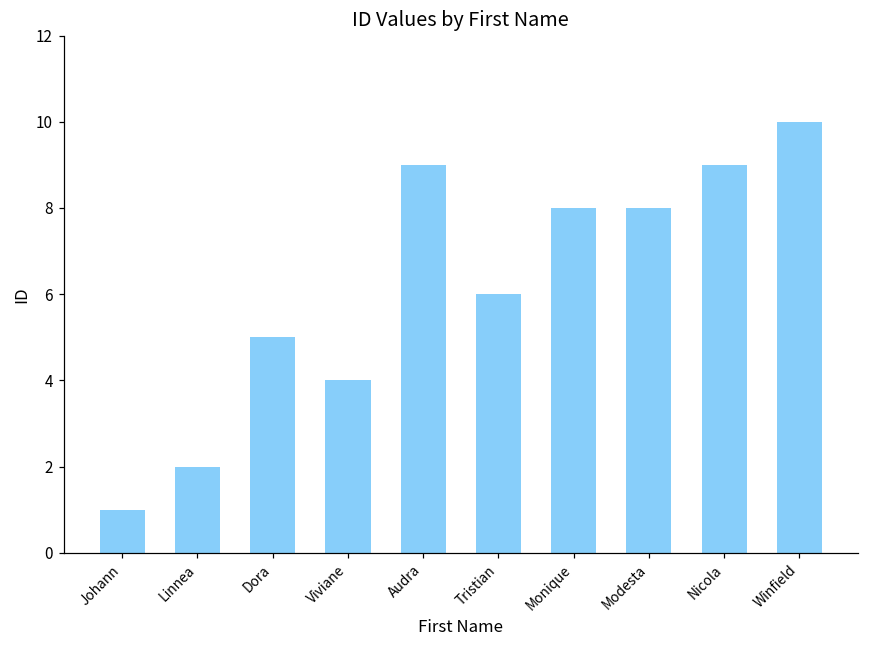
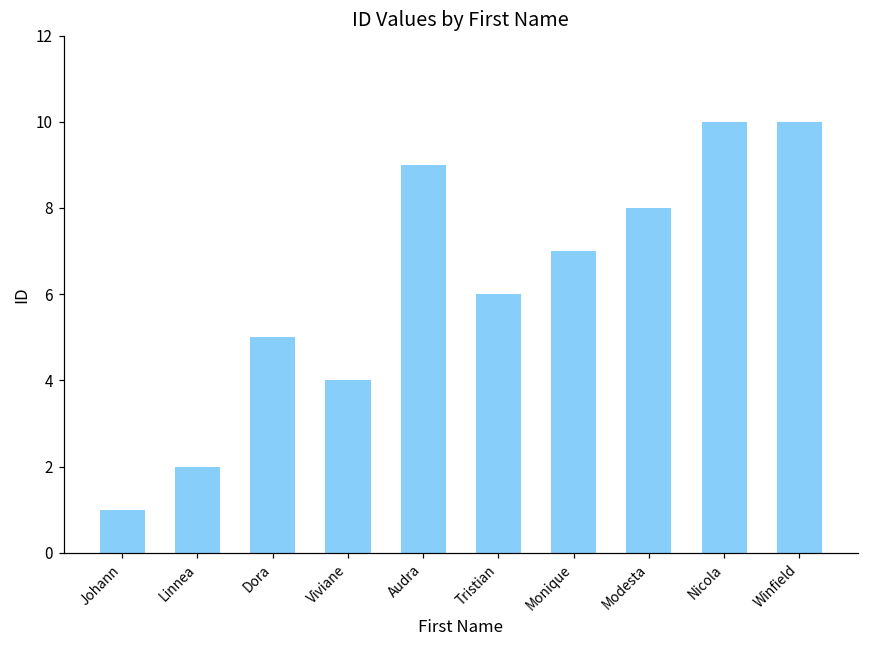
Monique: 8 -> 7
Nicola: 9 -> 10
